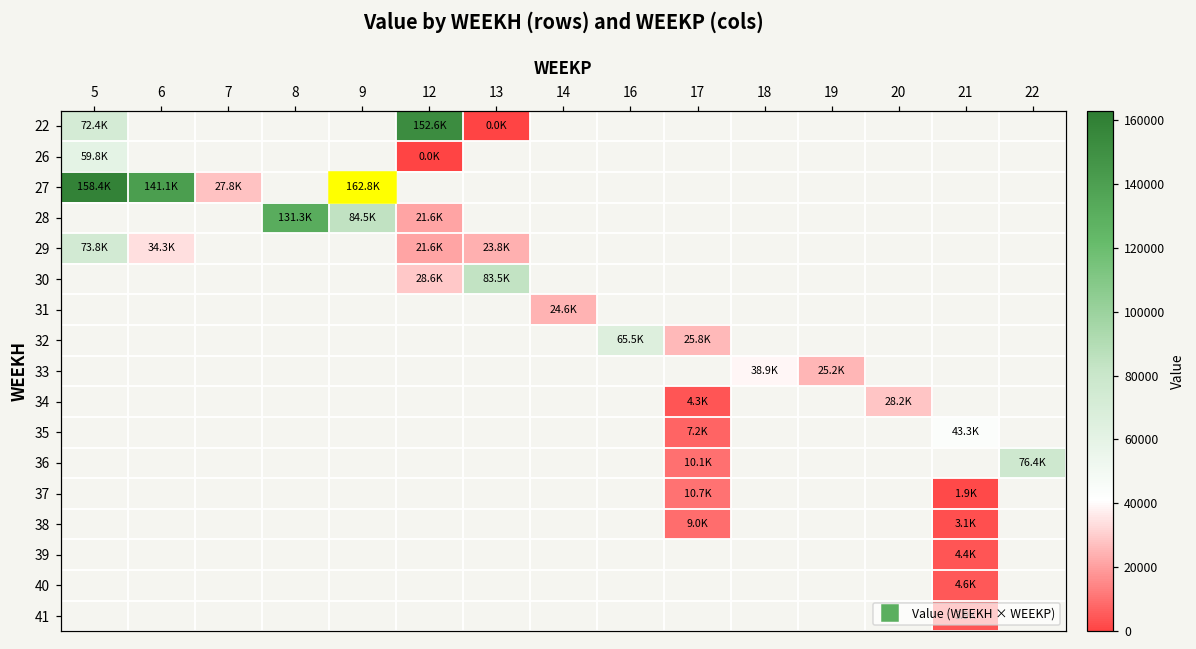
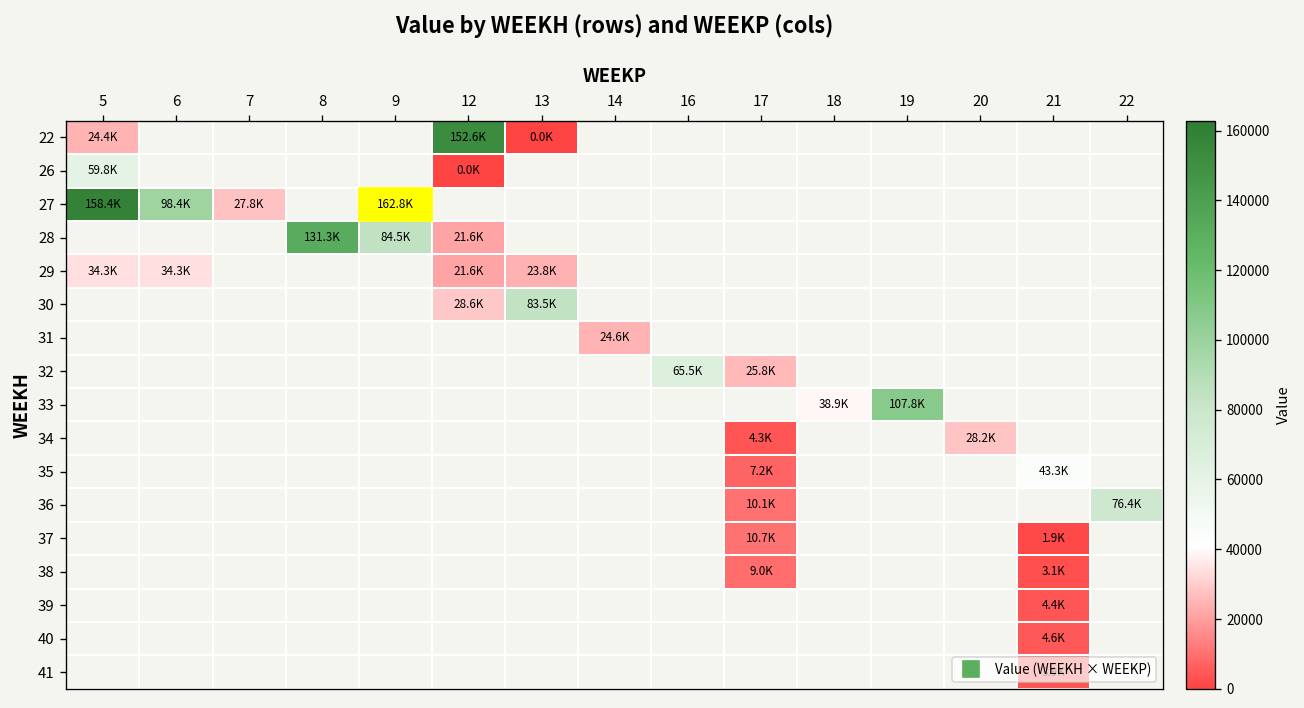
22, 5: 72.4K -> 24.4K
27, 6: 141.1K -> 98.4K
29, 5: 73.8K -> 34.3K
33, 19: 25.2K -> 107.8K
